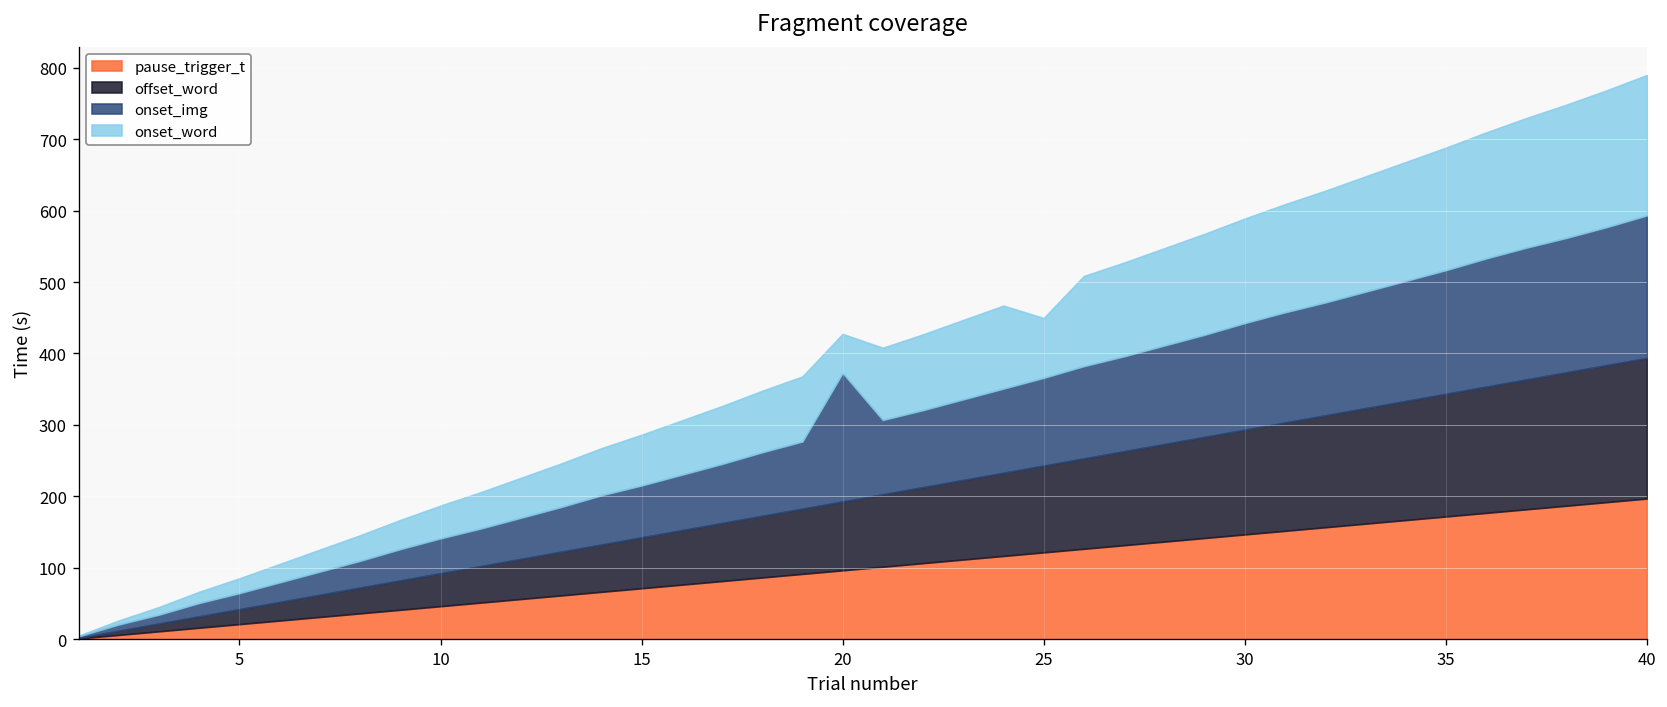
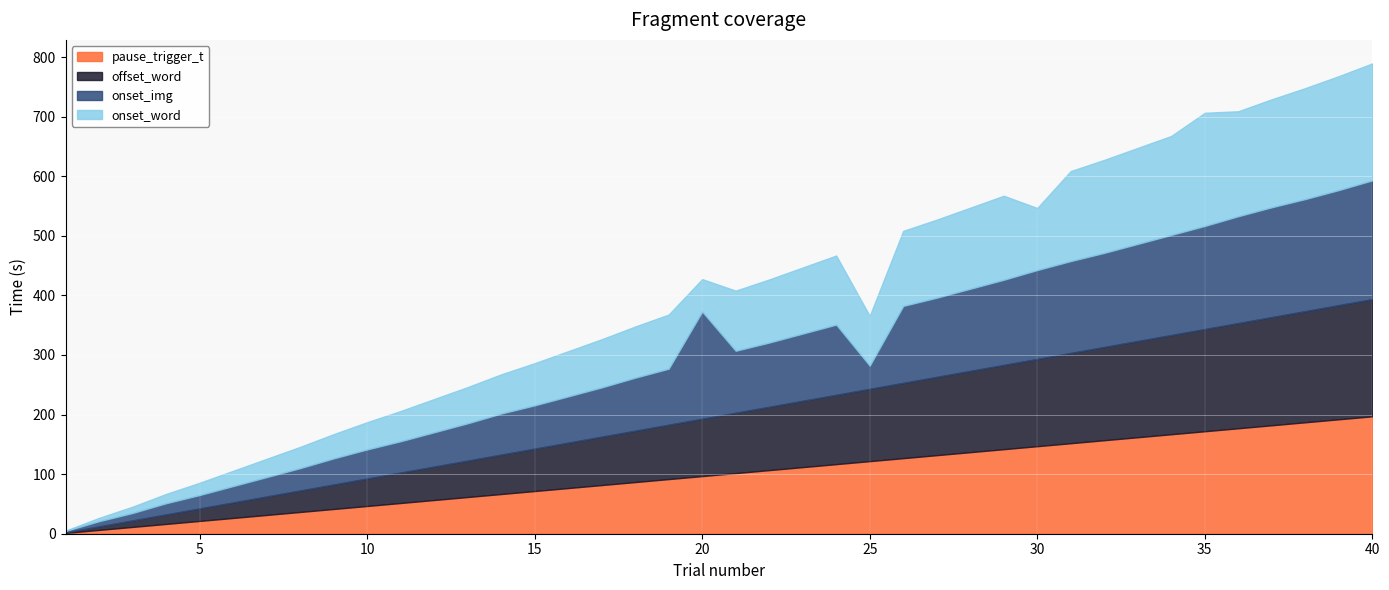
onset_img, 25: 120 -> 40
onset_word, 30: 150 -> 100
onset_word, 35: 170 -> 190
